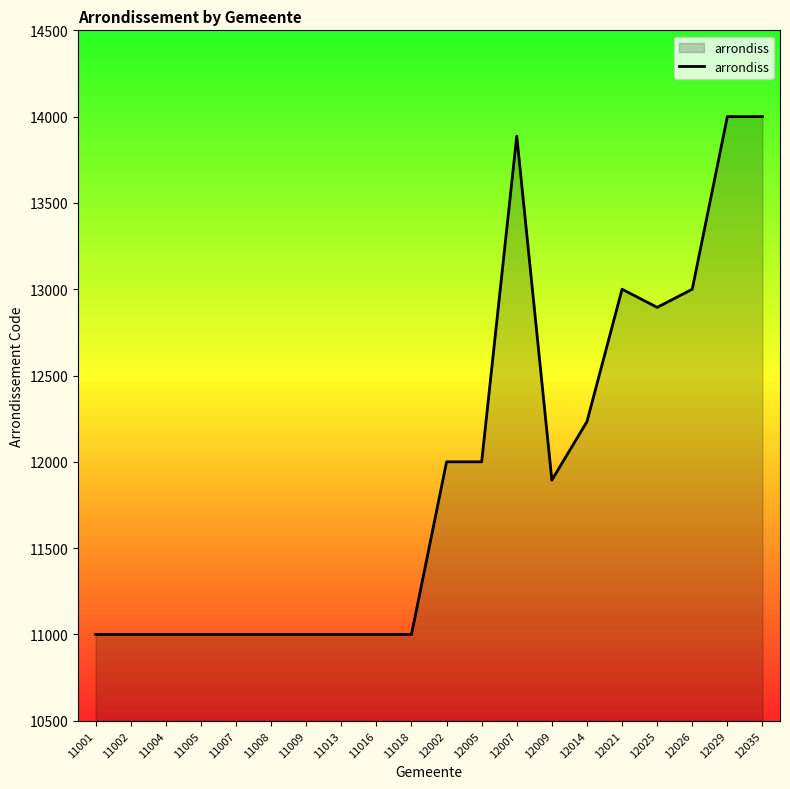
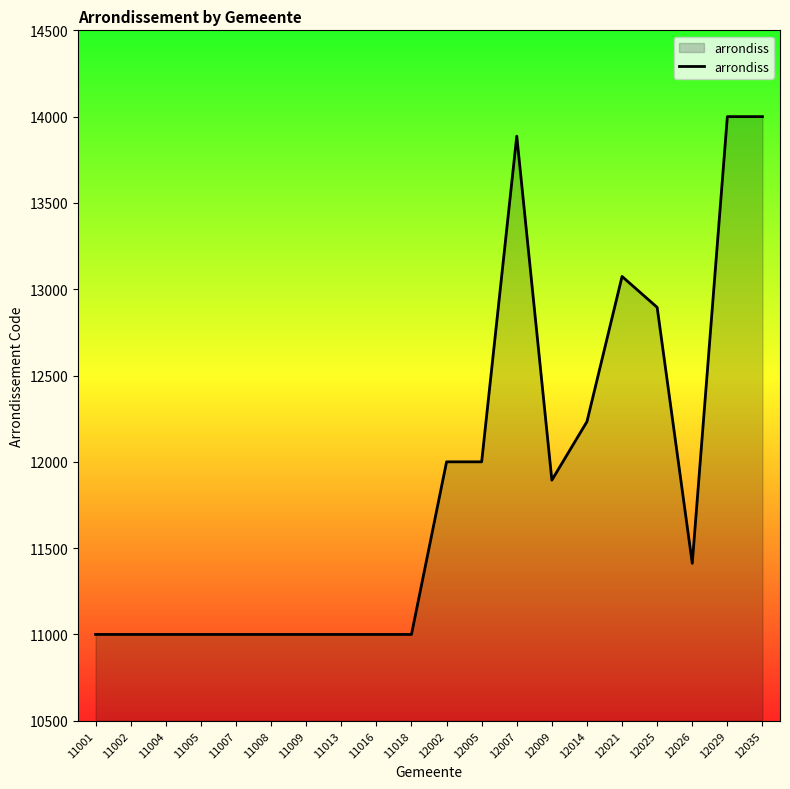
12021: 13000 -> 13070
12026: 13000 -> 11410
